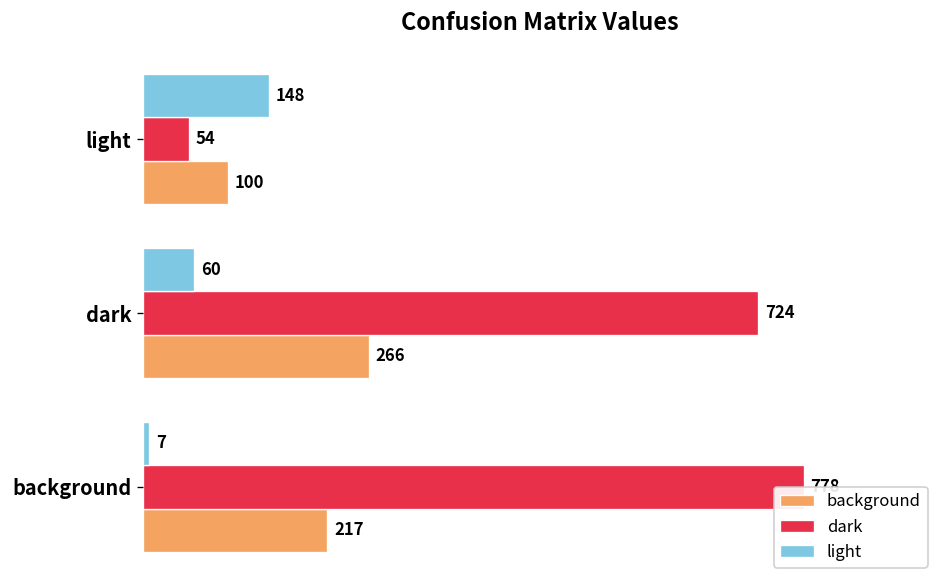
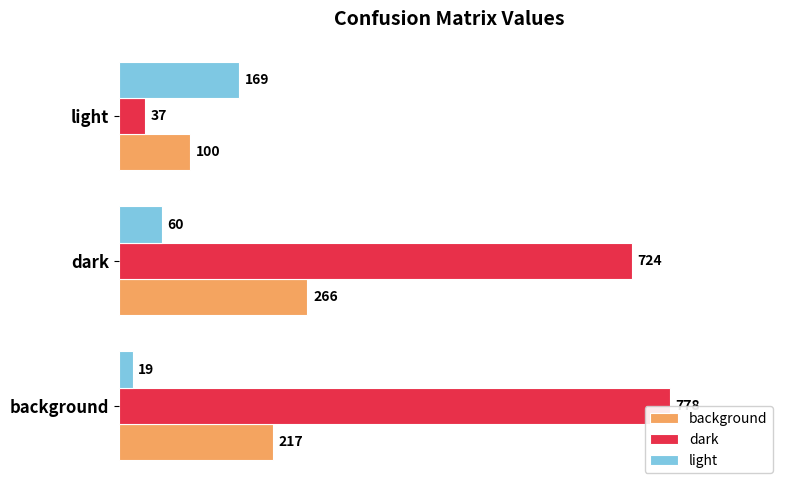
light, light: 148 -> 169
dark, light: 54 -> 37
light, background: 7 -> 19
